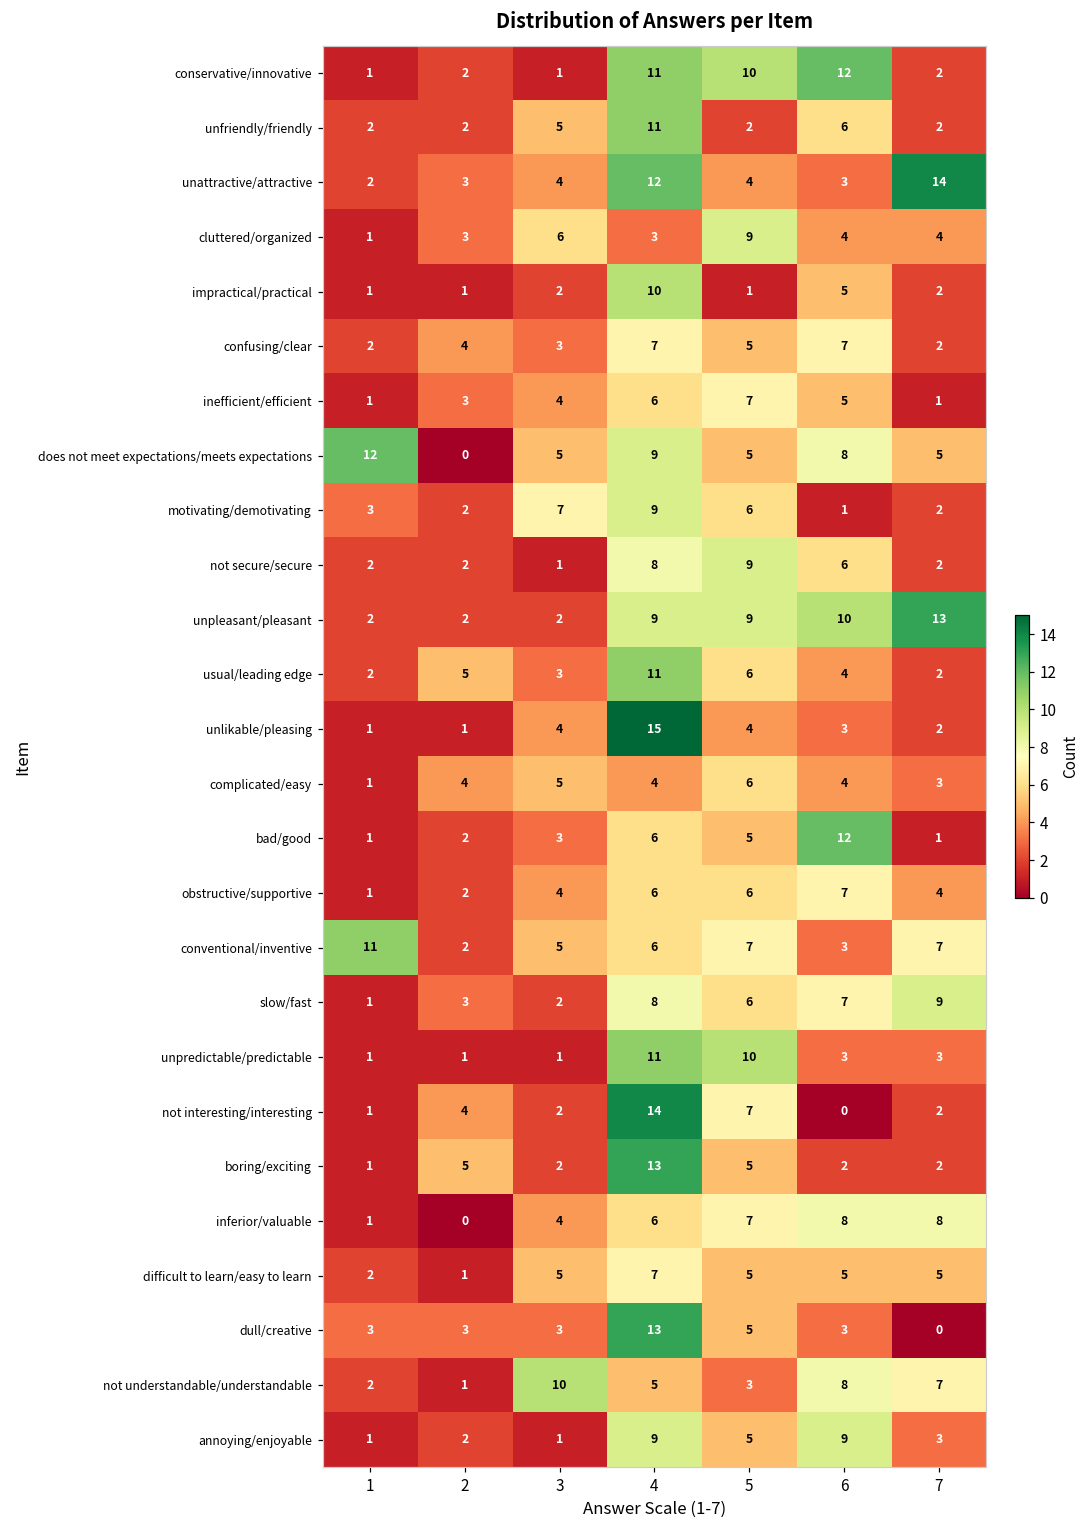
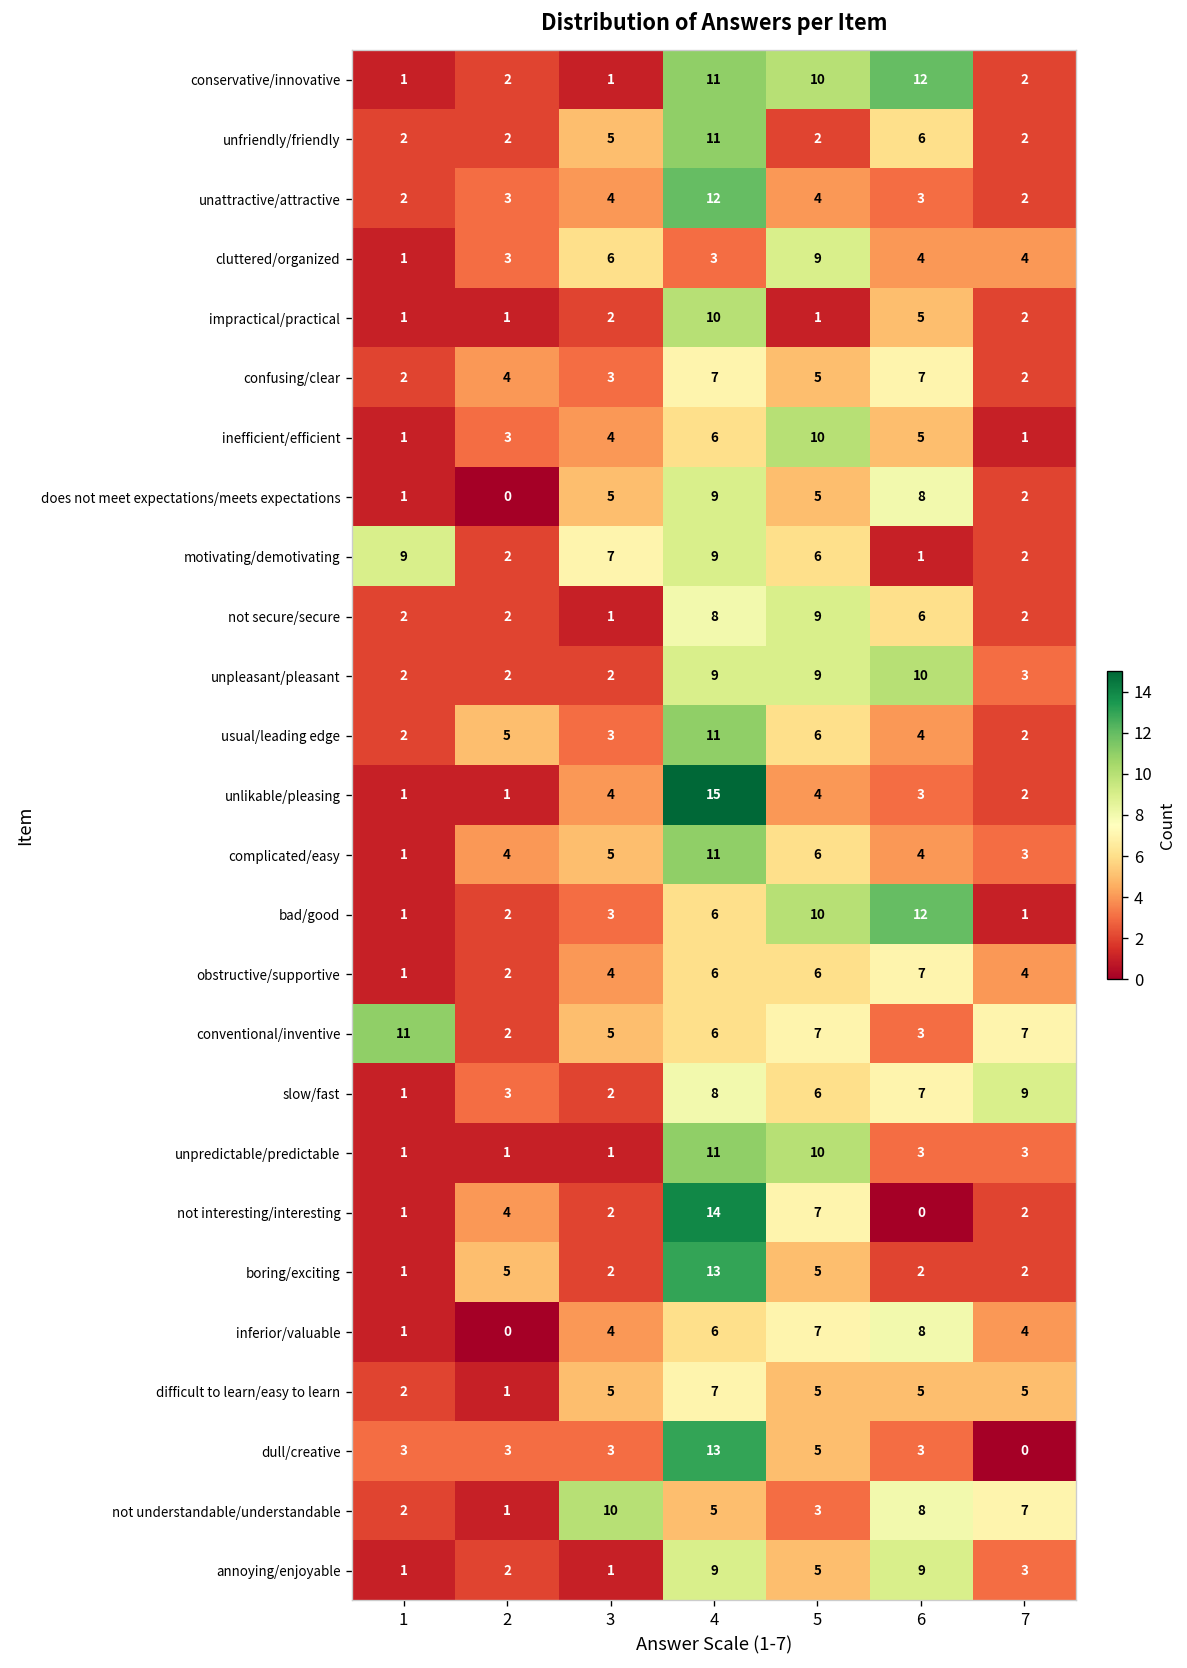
unattractive/attractive, 7: 14 -> 2
inefficient/efficient, 5: 7 -> 10
does not meet expectations/meets expectations, 1: 12 -> 1
does not meet expectations/meets expectations, 7: 5 -> 2
motivating/demotivating, 1: 3 -> 9
unpleasant/pleasant, 7: 13 -> 3
complicated/easy, 4: 4 -> 11
bad/good, 5: 5 -> 10
inferior/valuable, 7: 8 -> 4
